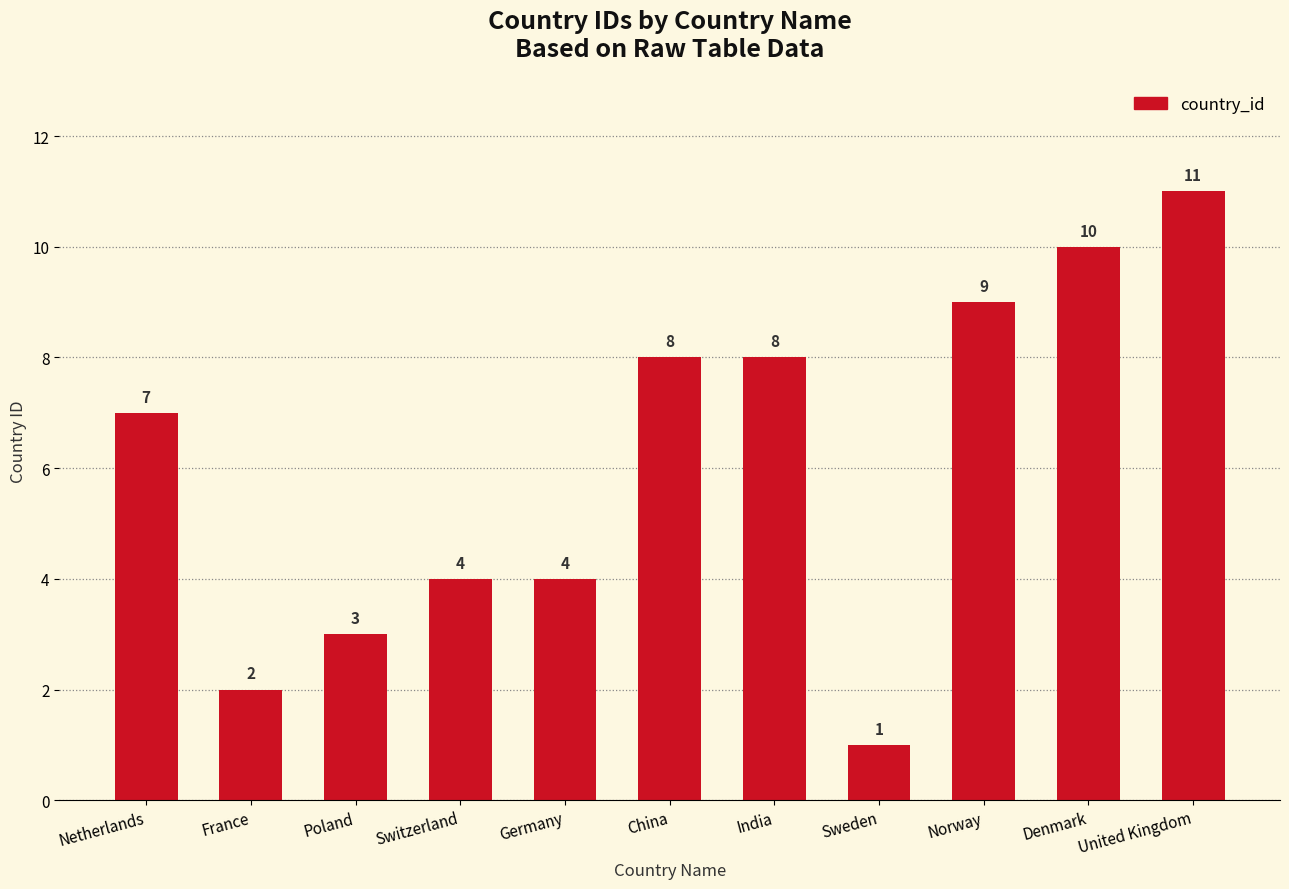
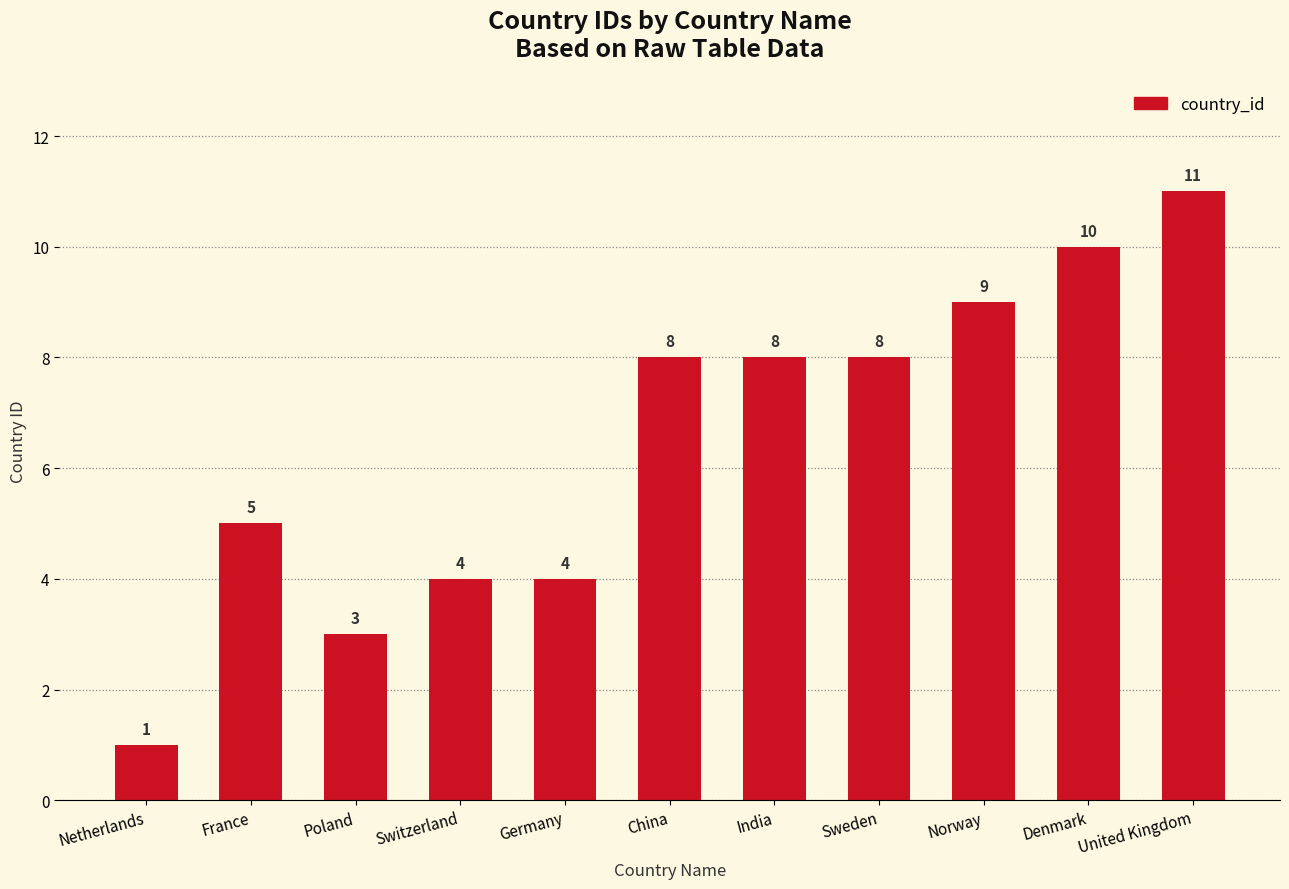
Netherlands: 7 -> 1
France: 2 -> 5
Sweden: 1 -> 8
